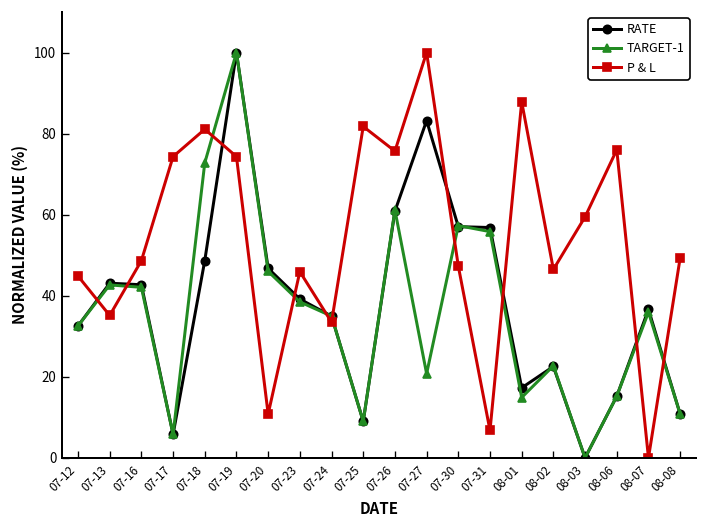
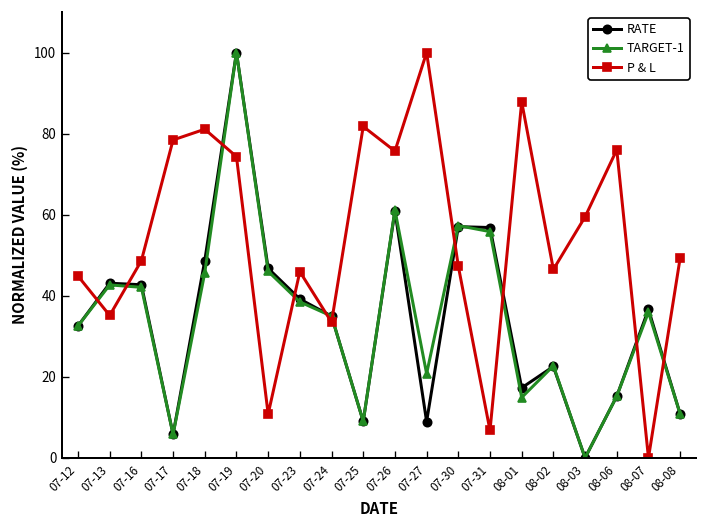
P & L, 07-17: 74 -> 78
TARGET-1, 07-18: 73 -> 46
RATE, 07-27: 83 -> 9
